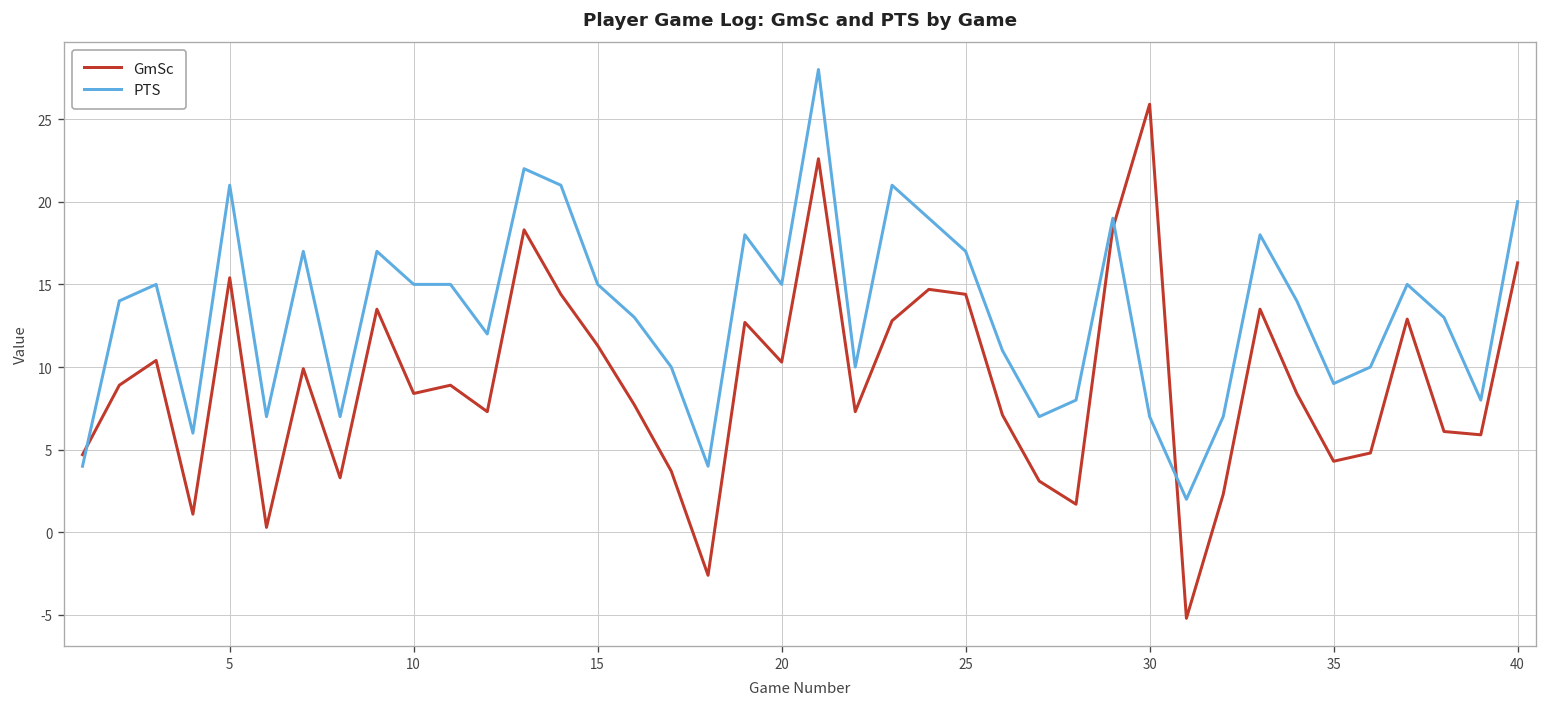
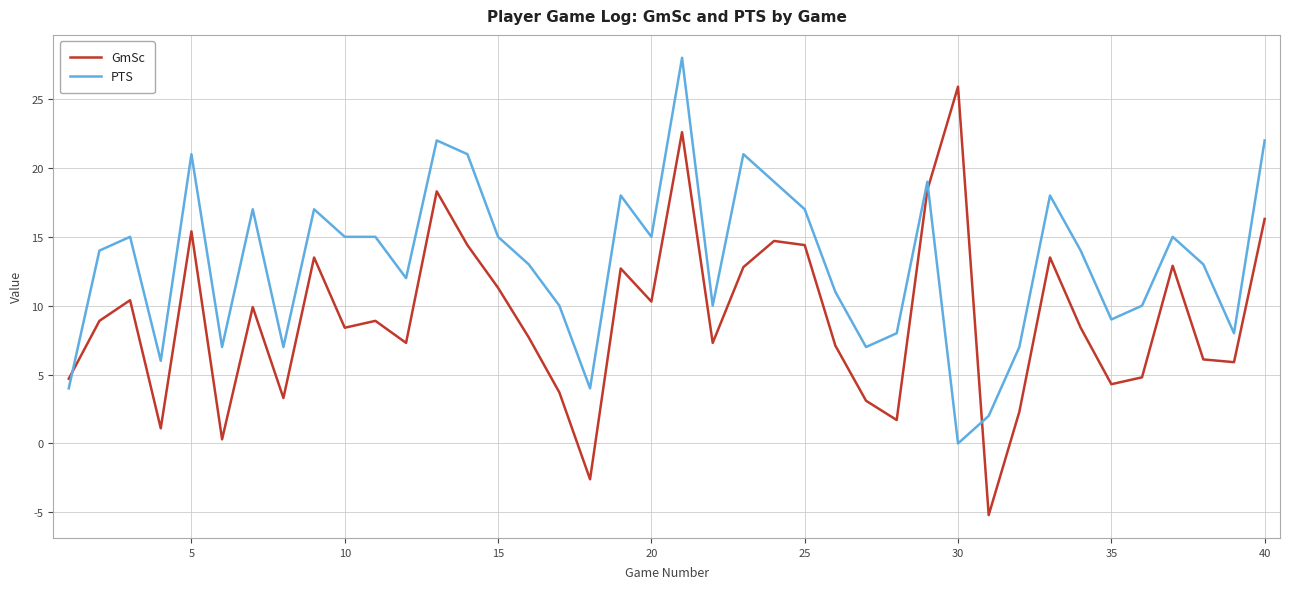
PTS, 30: 7 -> 0
PTS, 40: 20 -> 22
